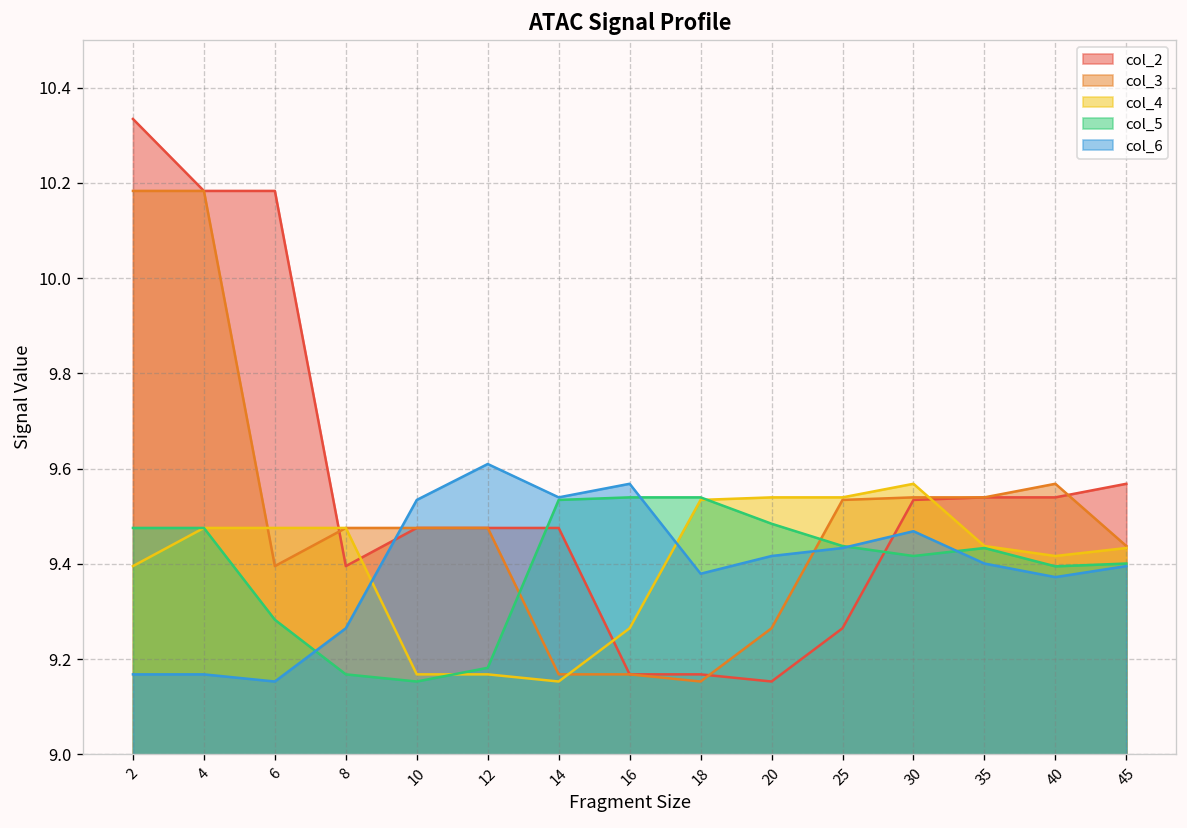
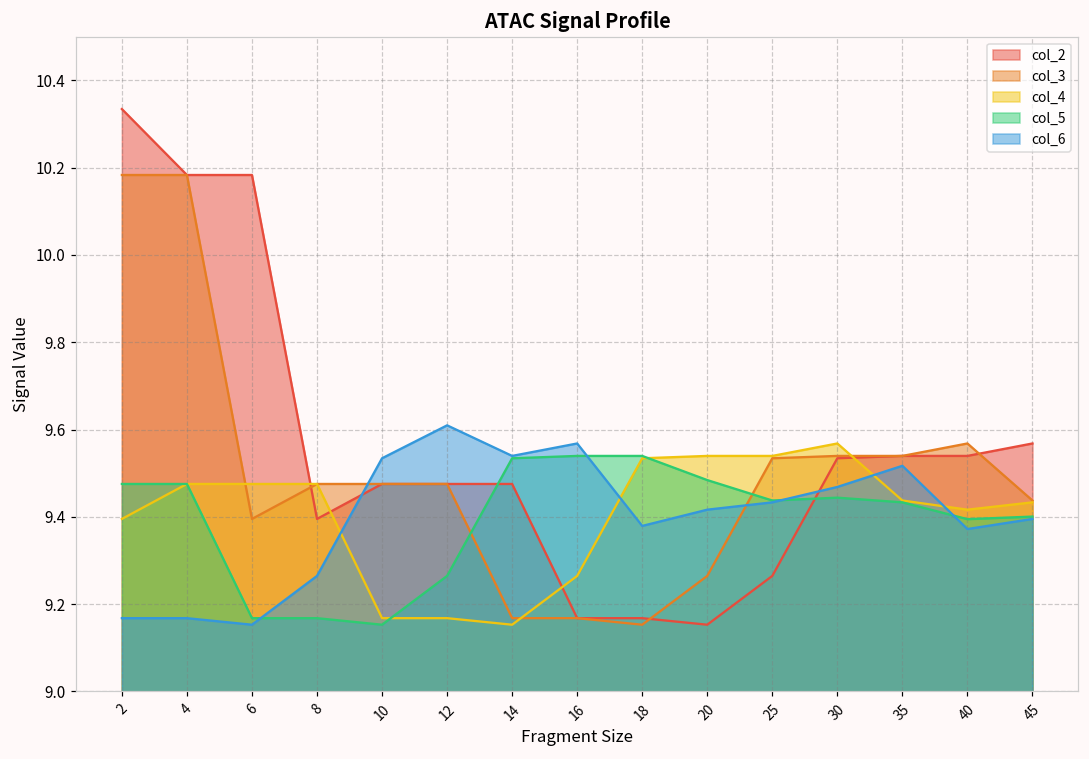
col_5, 6: 9.28 -> 9.17
col_5, 12: 9.18 -> 9.26
col_5, 30: 9.42 -> 9.44
col_6, 35: 9.40 -> 9.52
